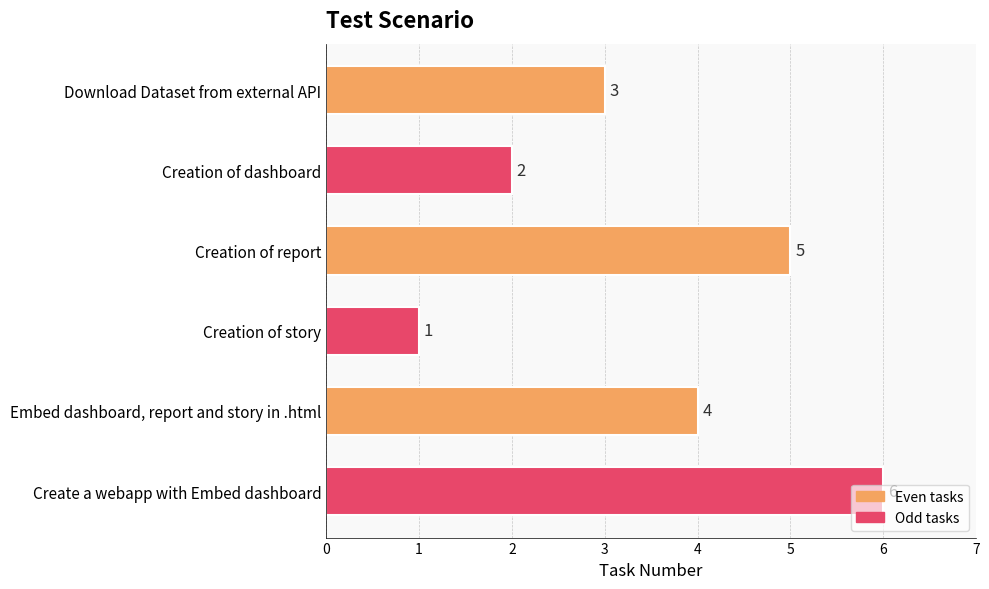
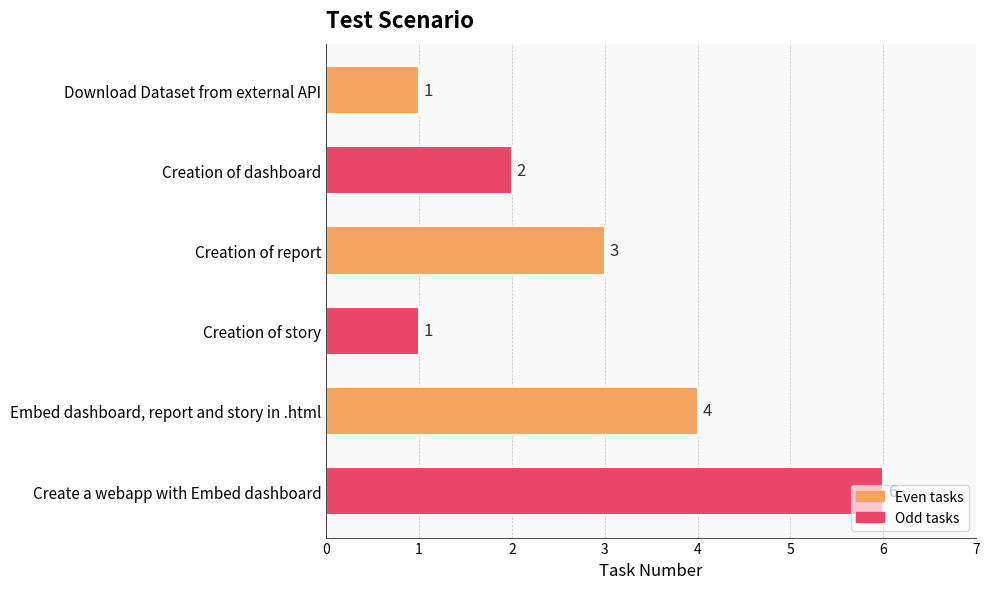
Download Dataset from external API: 3 -> 1
Creation of report: 5 -> 3
